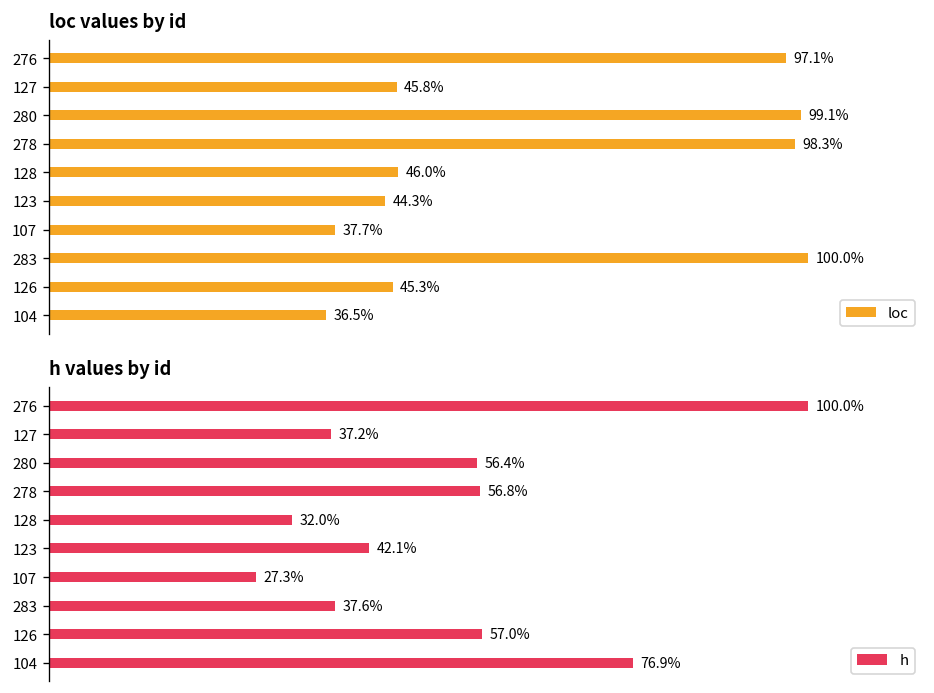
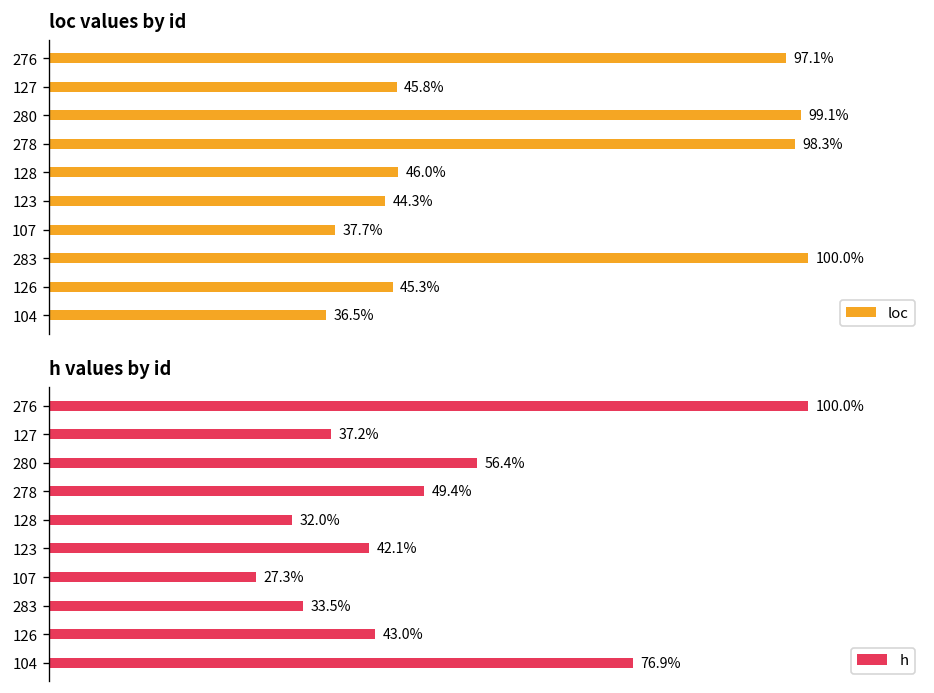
h values by id, 278: 56.8% -> 49.4%
h values by id, 283: 37.6% -> 33.5%
h values by id, 126: 57.0% -> 43.0%
